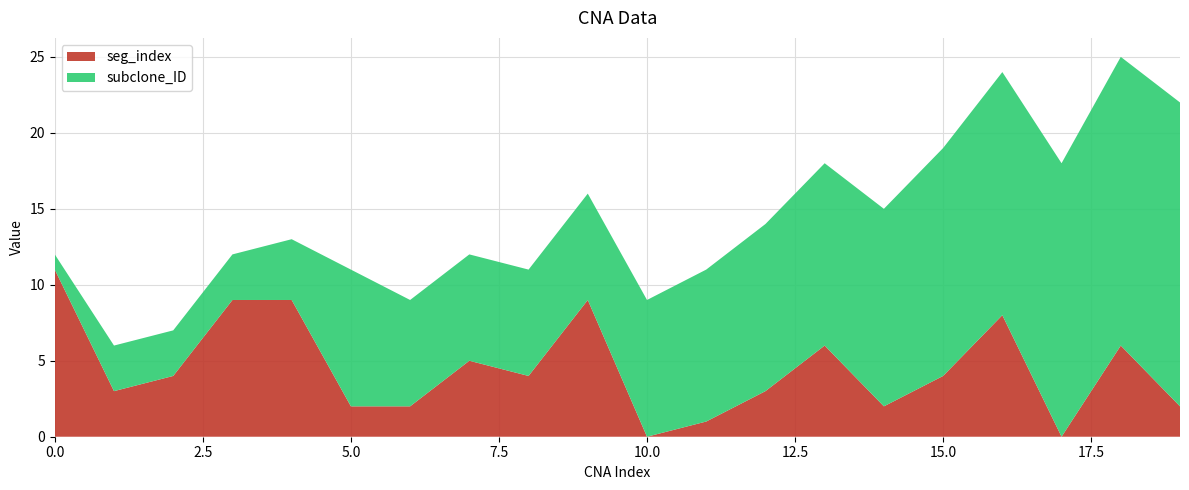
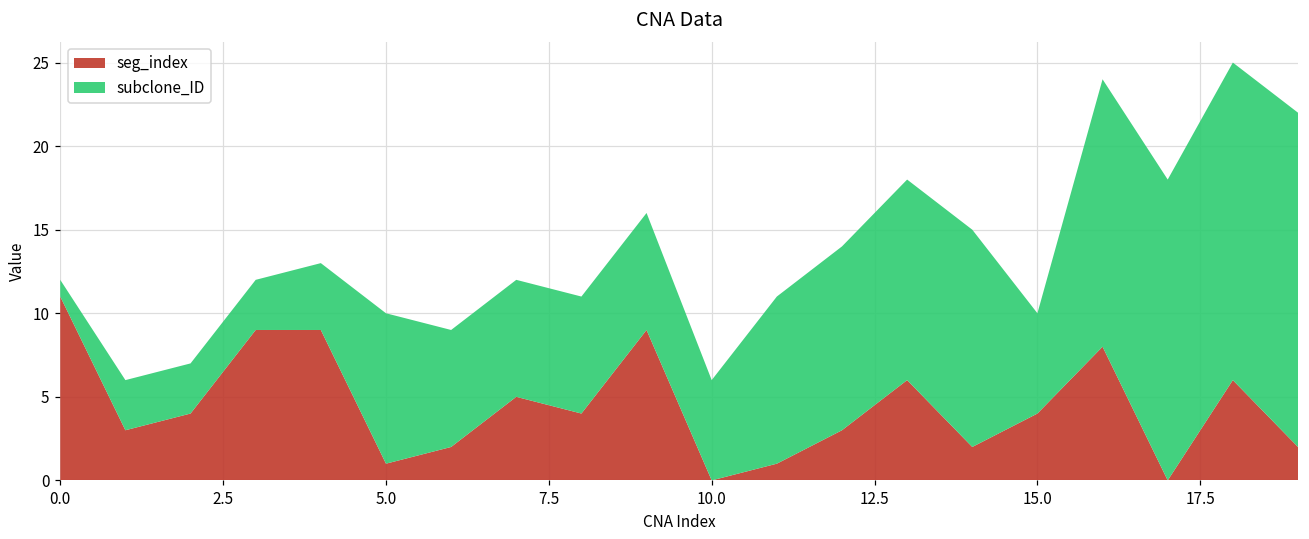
seg_index, 5.0: 2 -> 1
subclone_ID, 10.0: 9 -> 6
subclone_ID, 15.0: 15 -> 6
